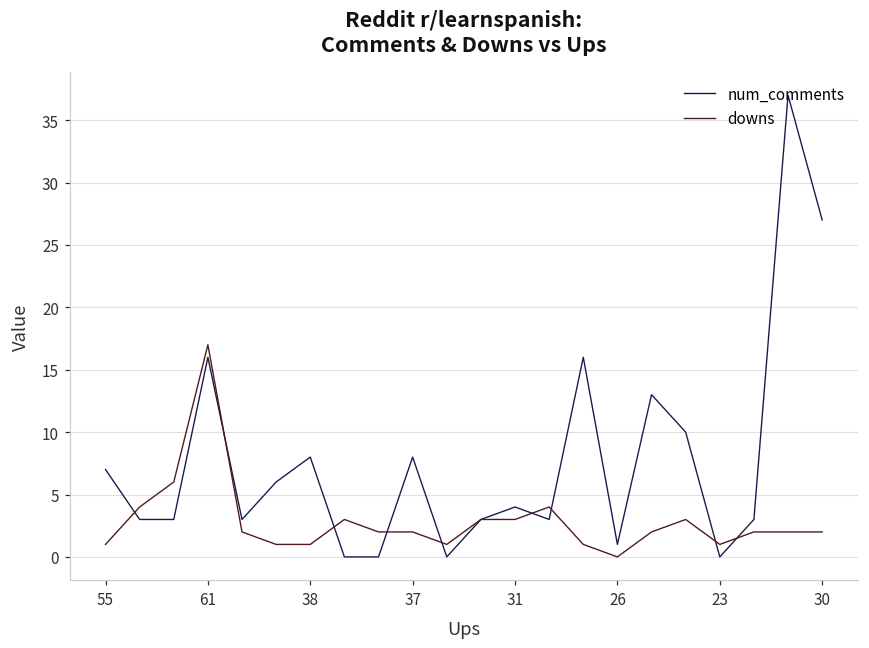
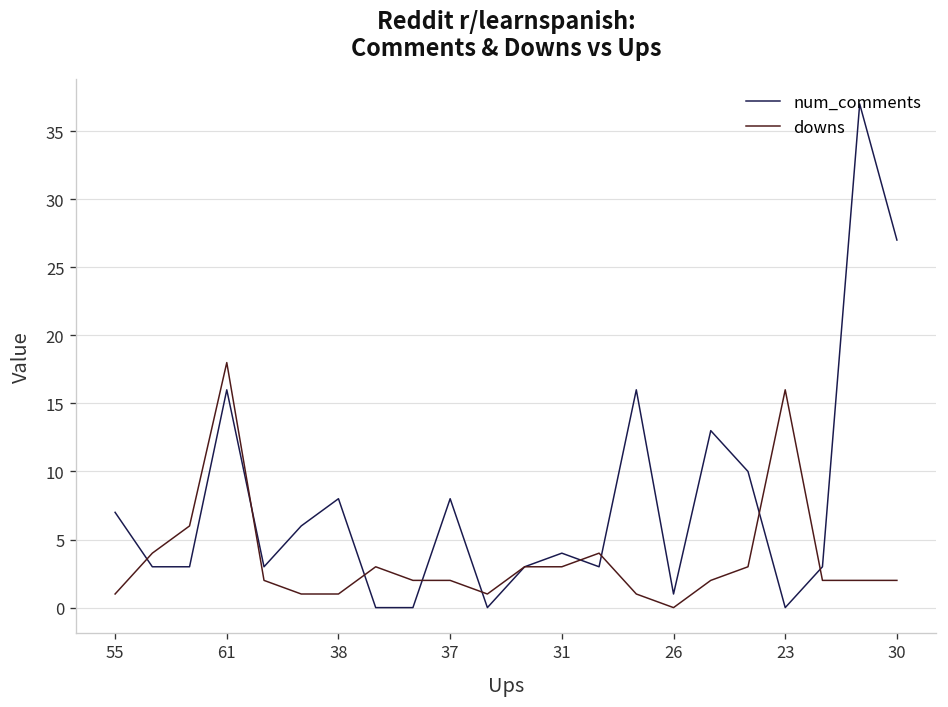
downs, 61: 17 -> 18
downs, 23: 1 -> 16
